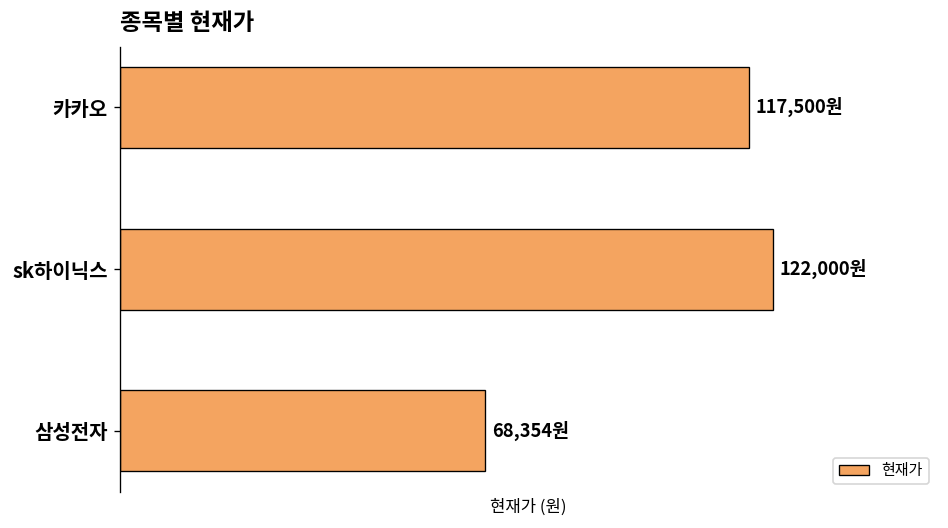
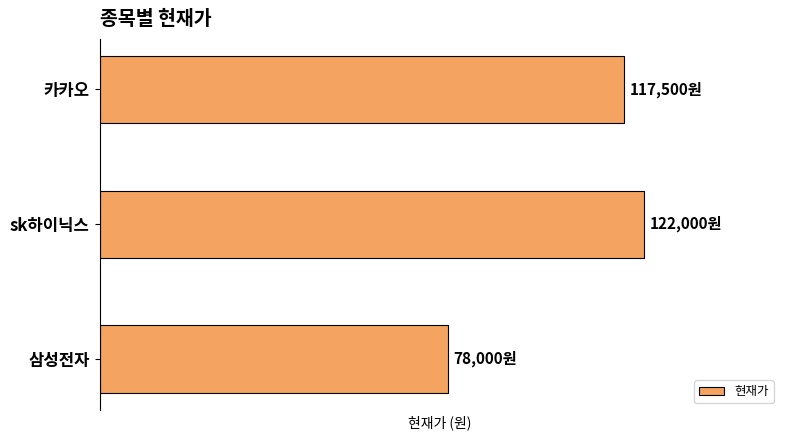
삼성전자: 68,354원 -> 78,000원
